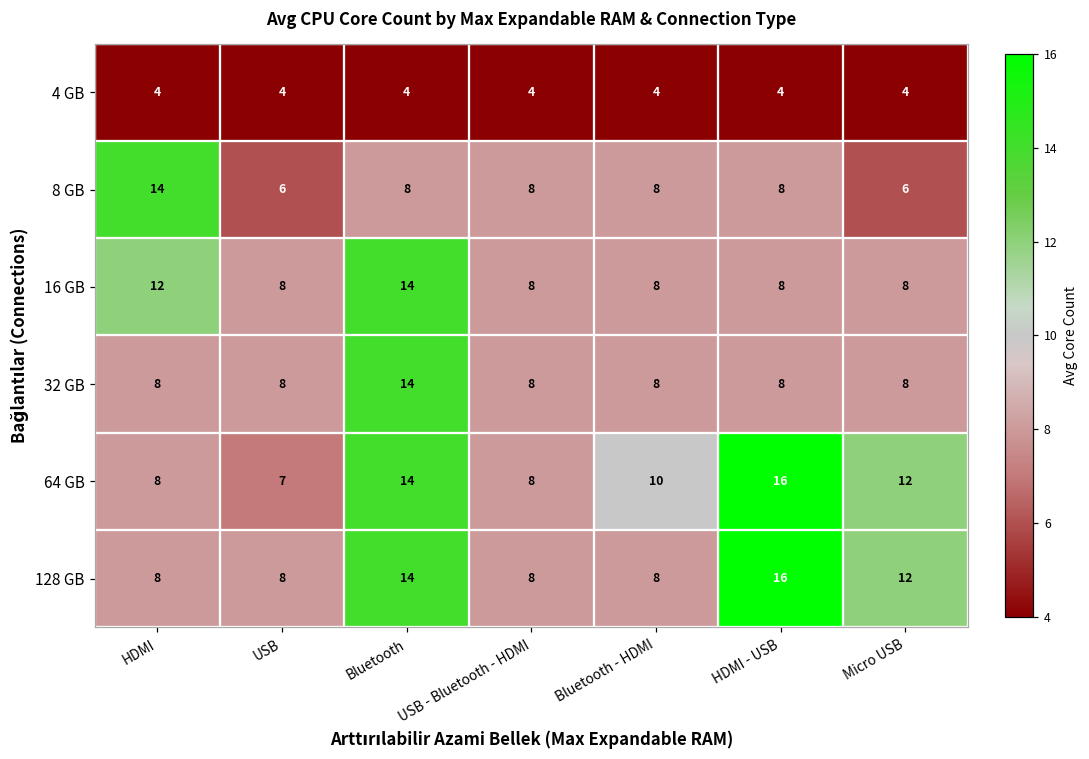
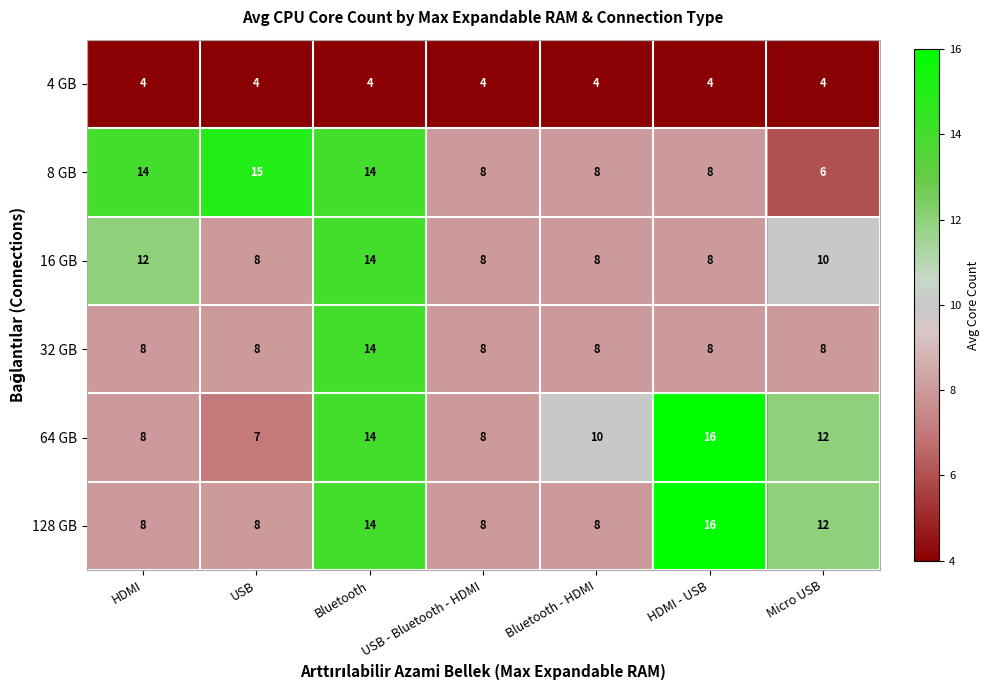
8 GB, USB: 6 -> 15
8 GB, Bluetooth: 8 -> 14
16 GB, Micro USB: 8 -> 10
